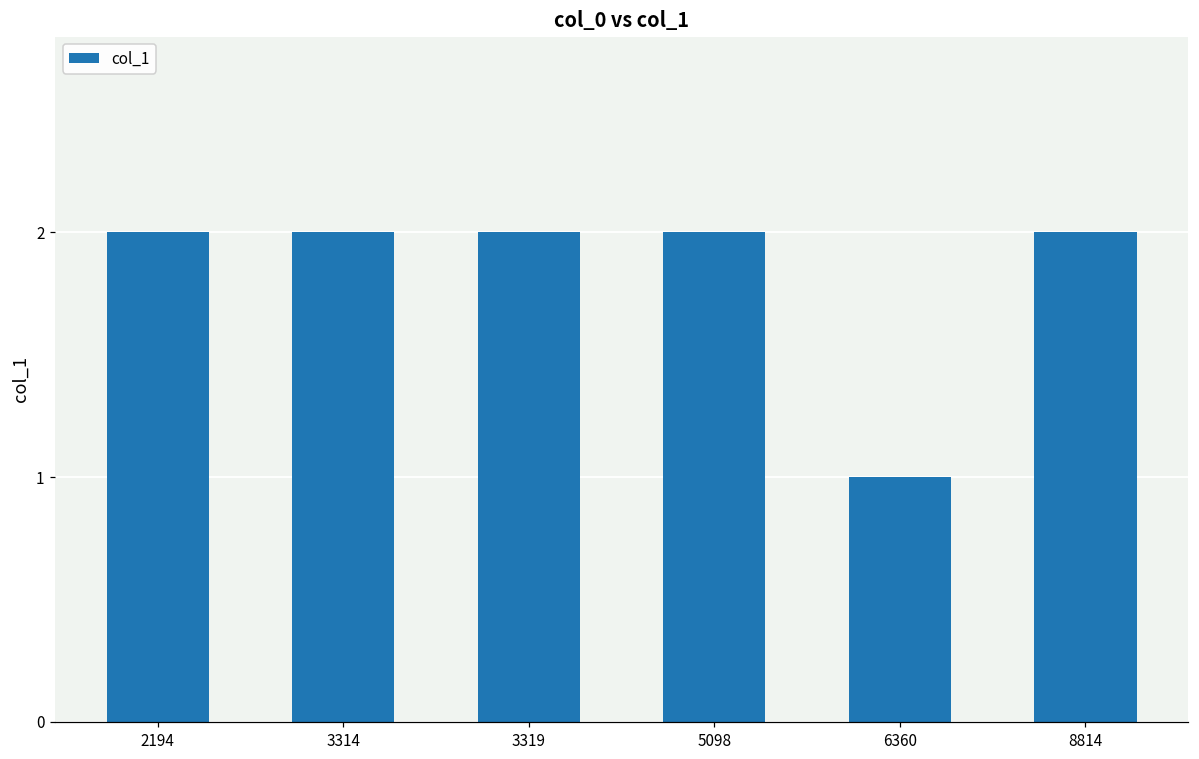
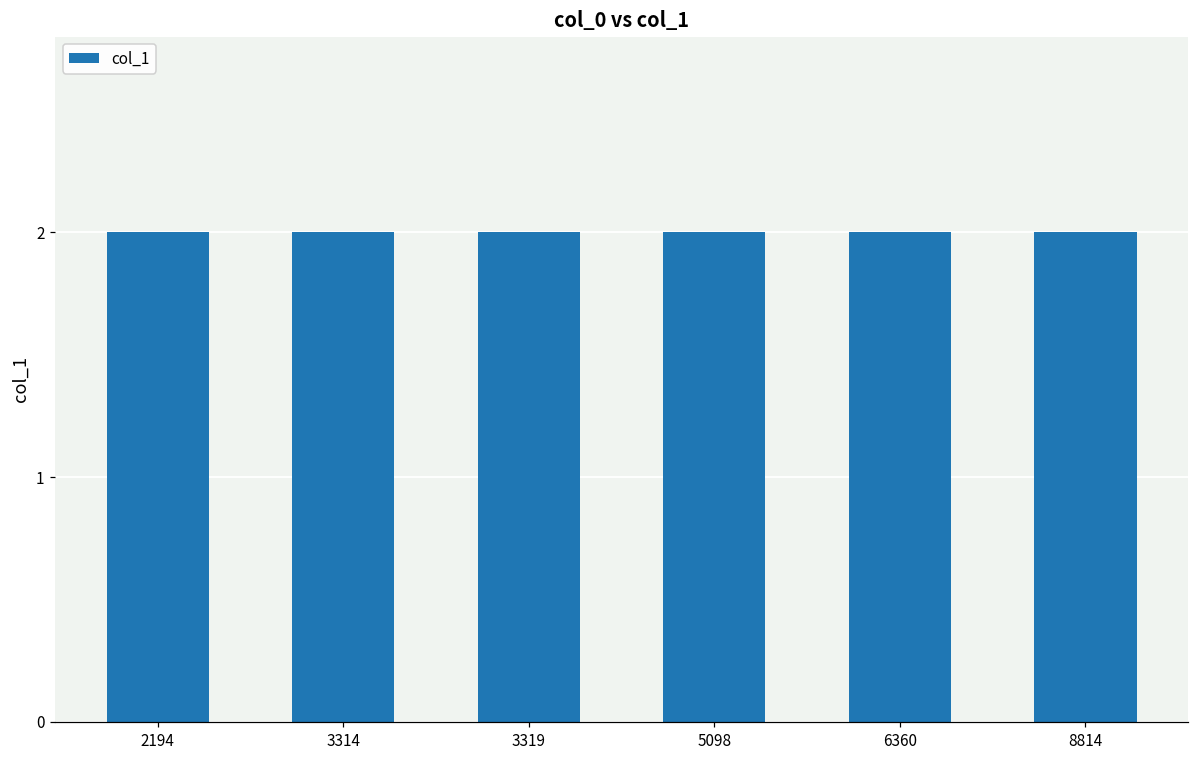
6360: 1 -> 2
